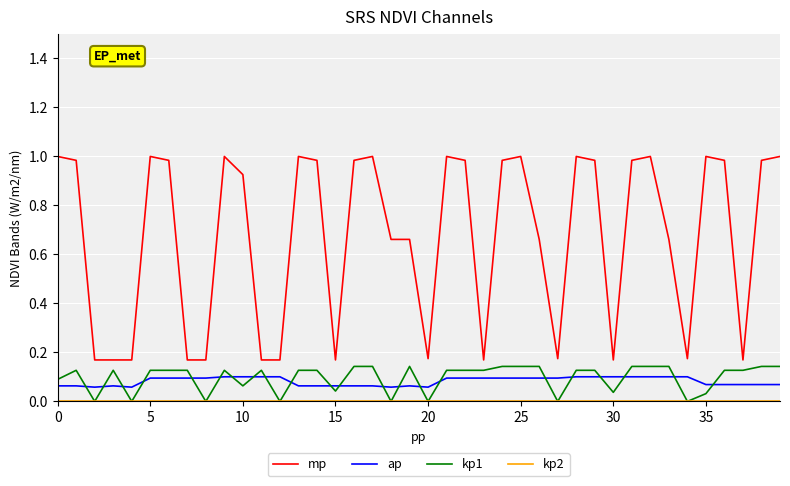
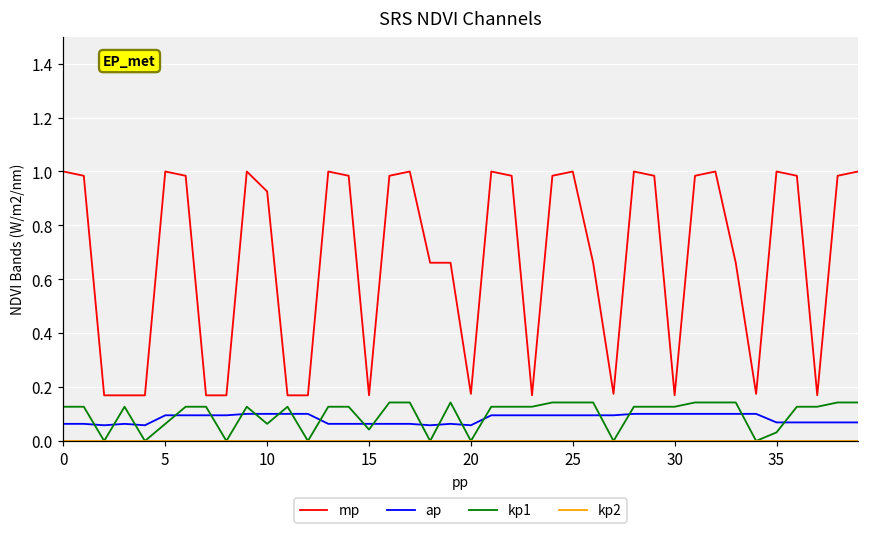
kp1, 0: 0.09 -> 0.13
kp1, 5: 0.13 -> 0.06
kp1, 30: 0.04 -> 0.13
